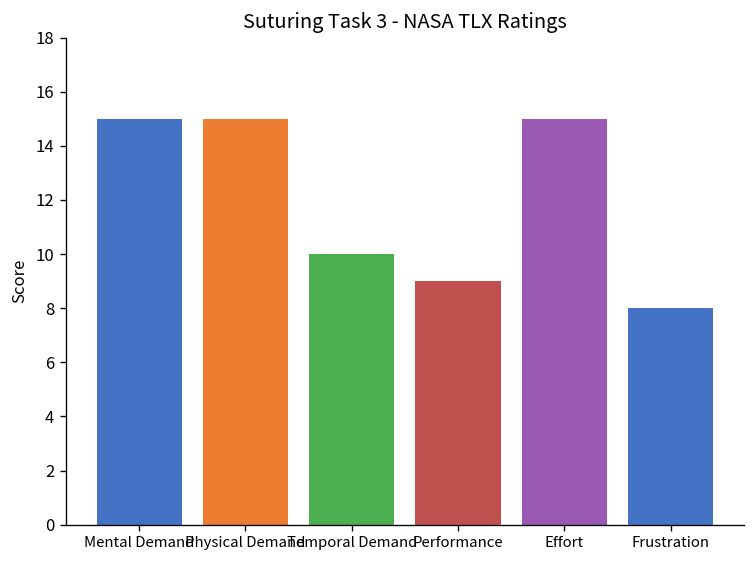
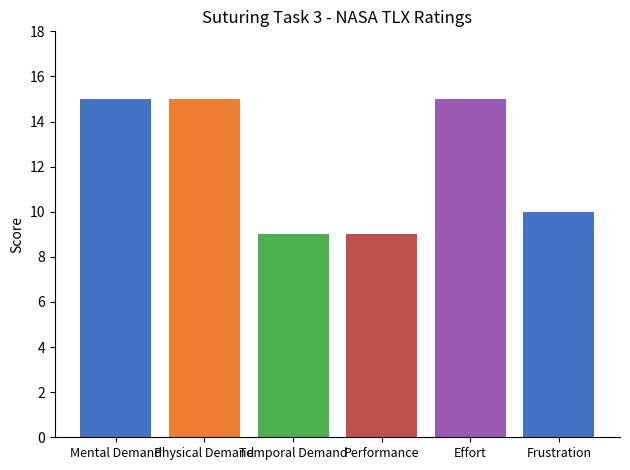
Temporal Demand: 10 -> 9
Frustration: 8 -> 10
